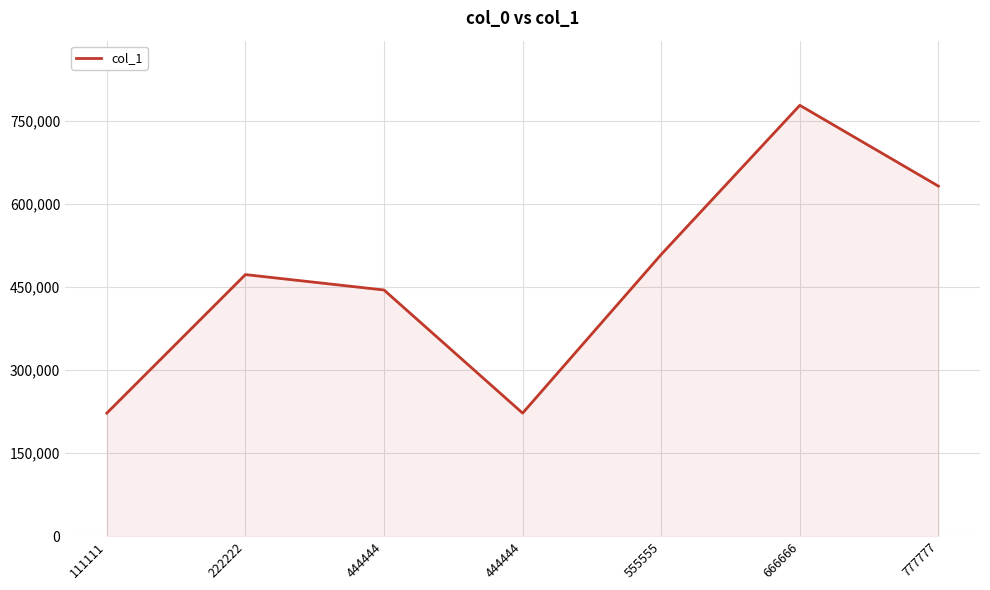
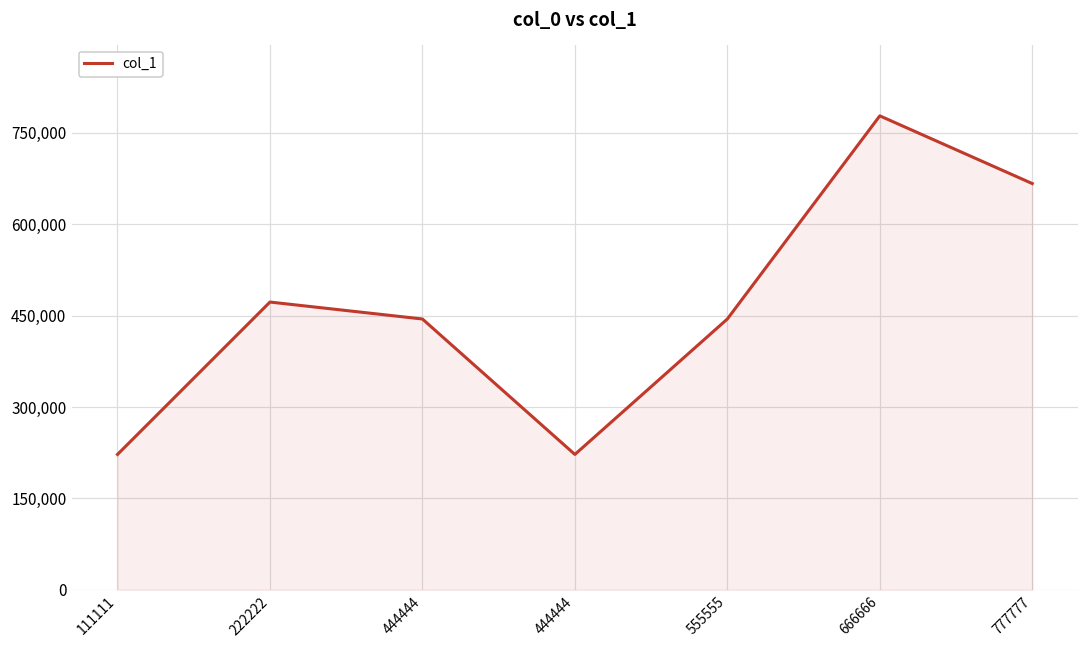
555555: 510,000 -> 440,000
777777: 630,000 -> 670,000
